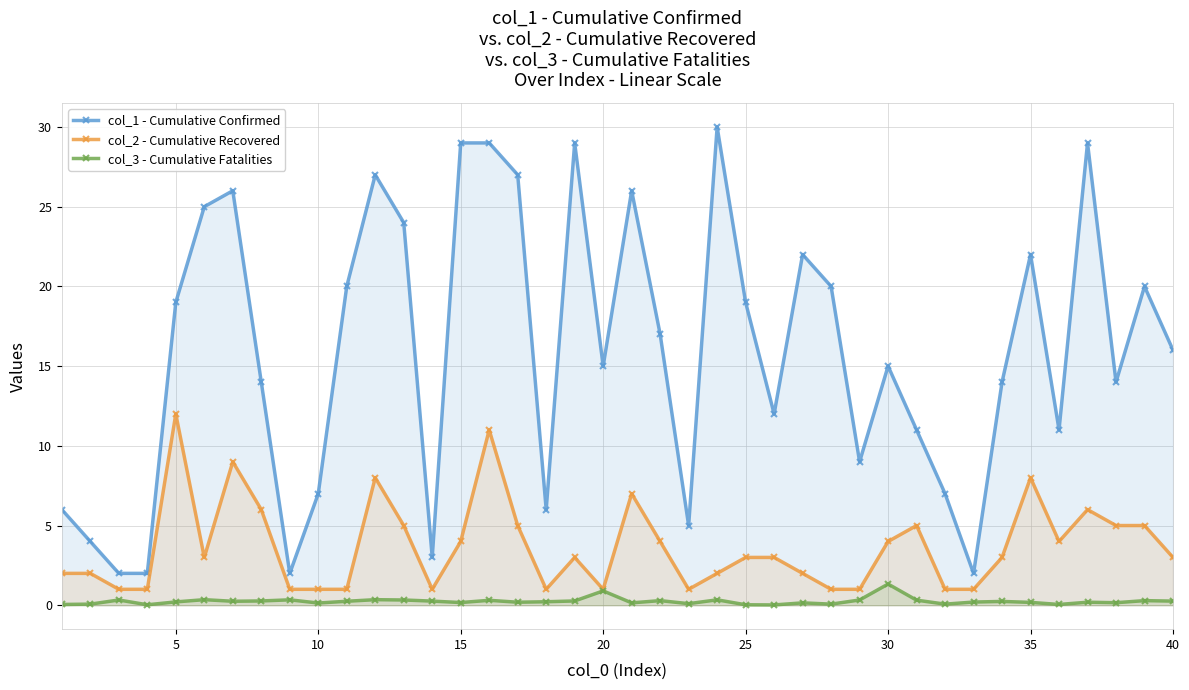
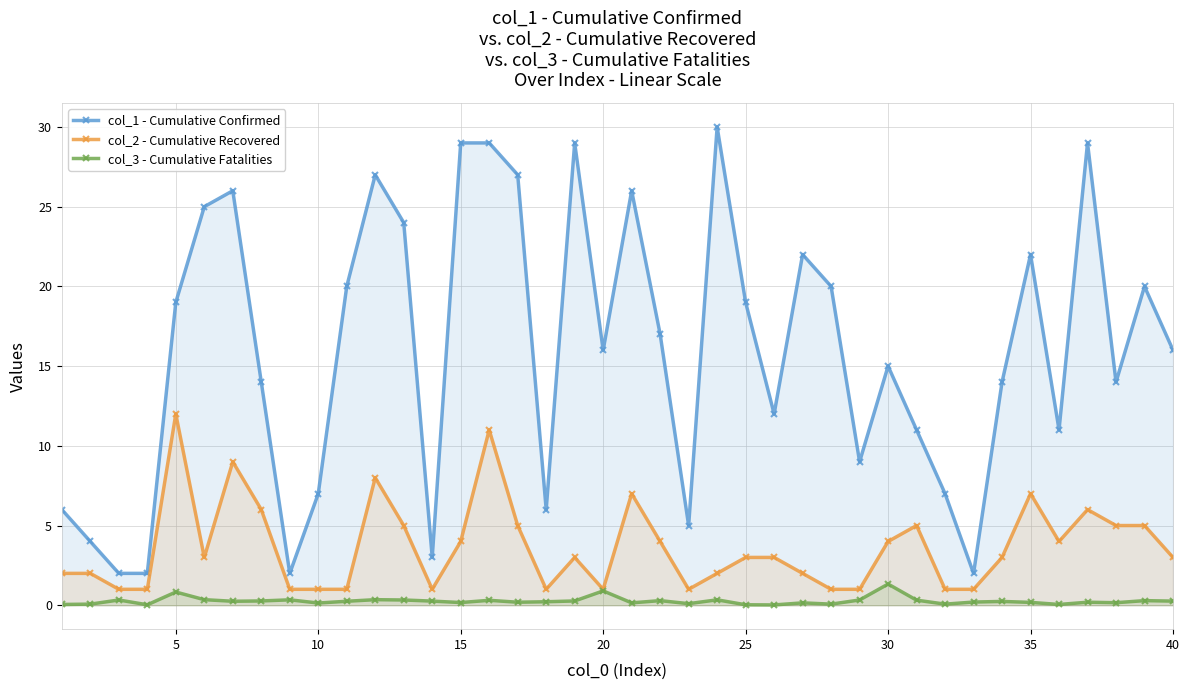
col_3 - Cumulative Fatalities, 5: 0.2 -> 0.8
col_1 - Cumulative Confirmed, 20: 15 -> 16
col_2 - Cumulative Recovered, 35: 8 -> 7
